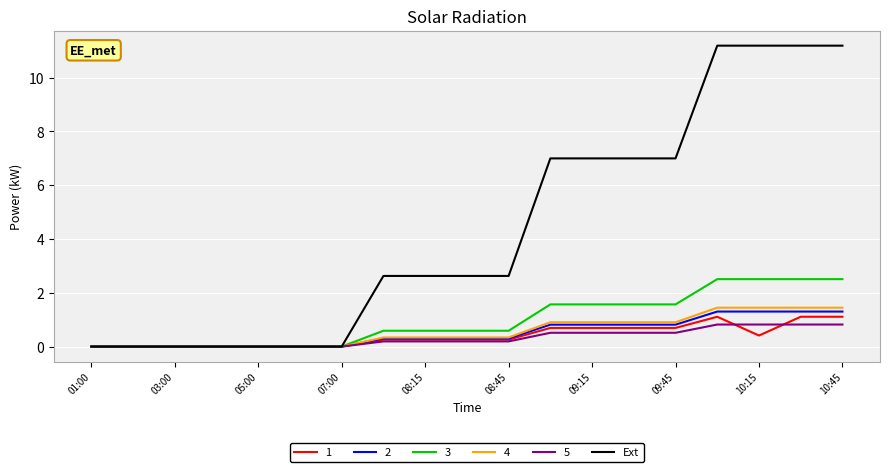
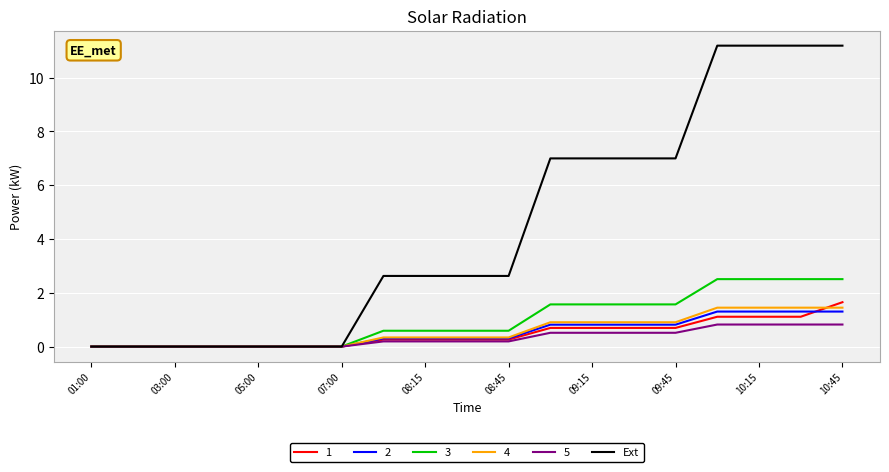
1, 10:15: 0.4 -> 1.1
1, 10:45: 1.1 -> 1.7
